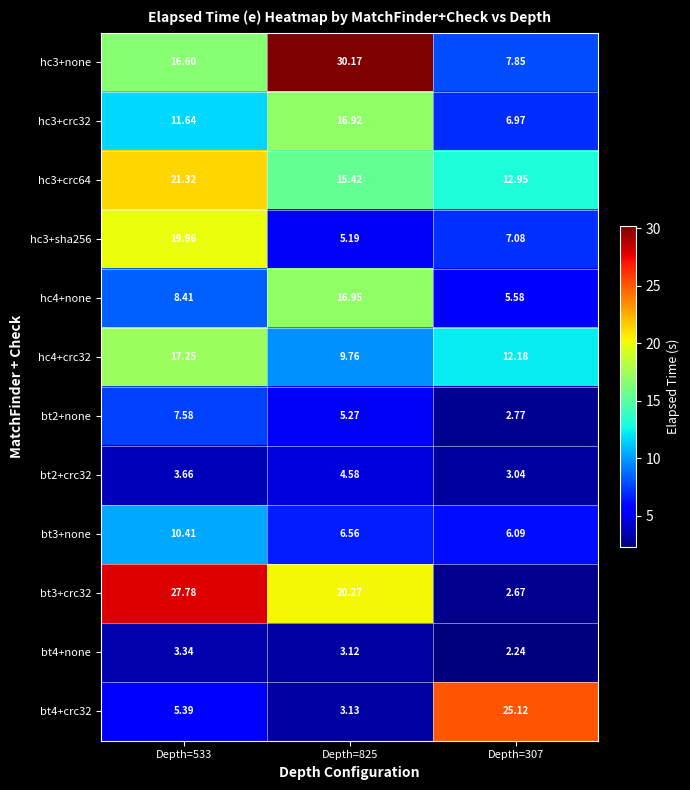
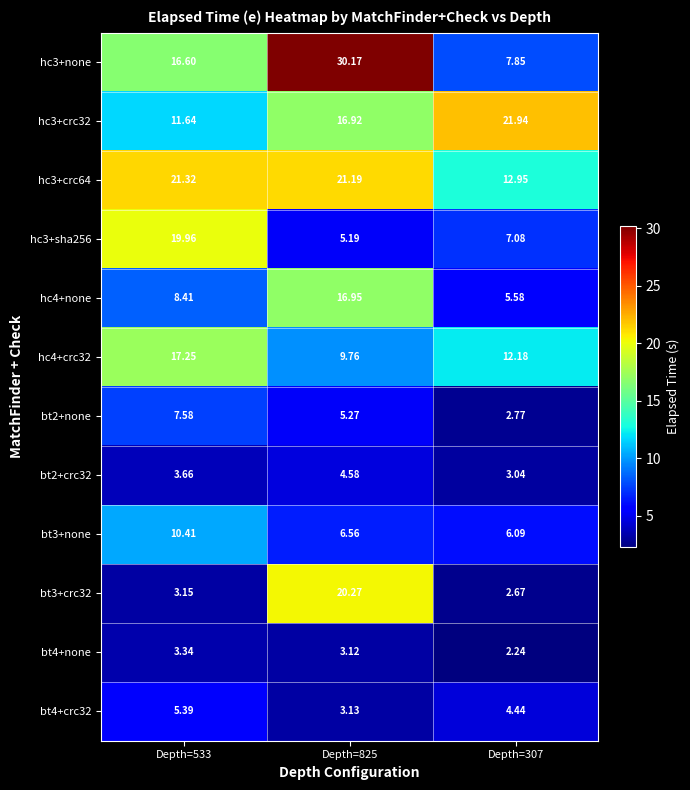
hc3+crc32, Depth=307: 6.97 -> 21.94
hc3+crc64, Depth=825: 15.42 -> 21.19
bt3+crc32, Depth=533: 27.78 -> 3.15
bt4+crc32, Depth=307: 25.12 -> 4.44
